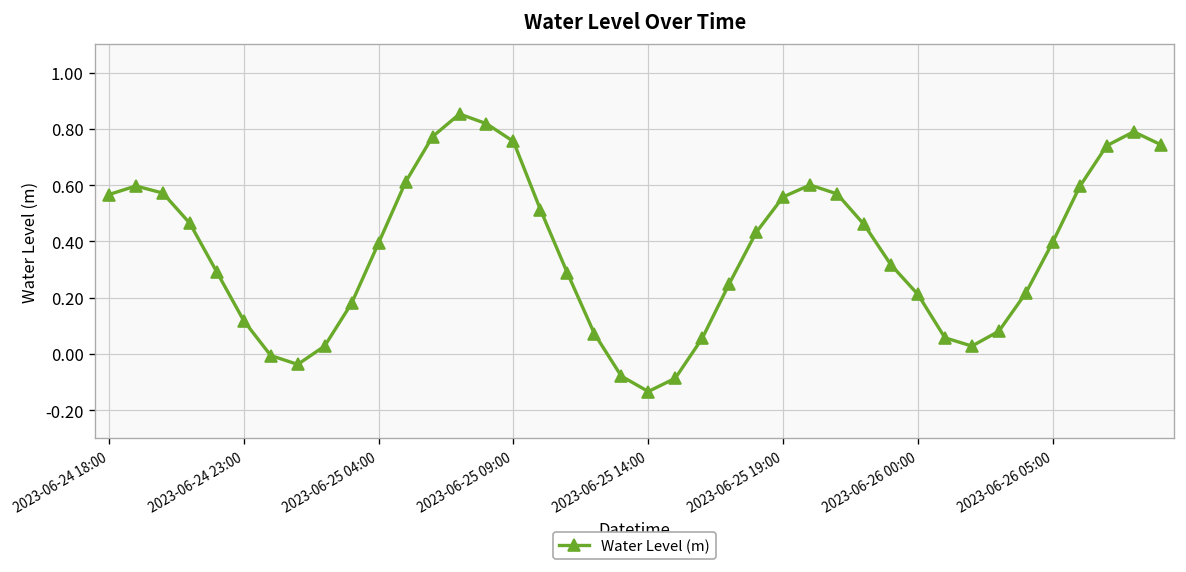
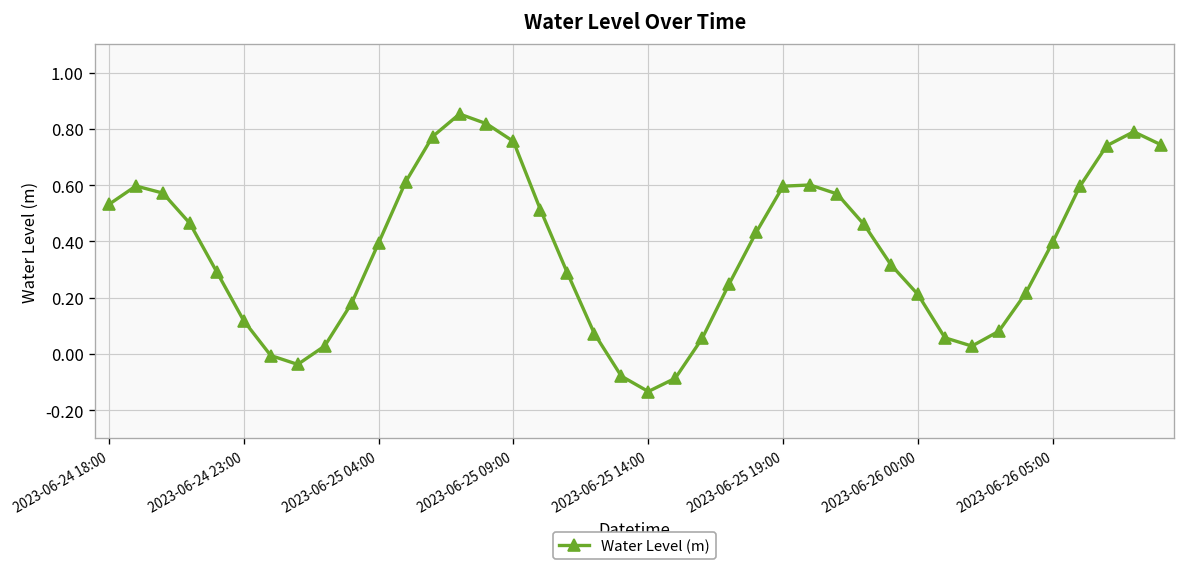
2023-06-24 18:00: 0.57 -> 0.53
2023-06-25 19:00: 0.56 -> 0.60
